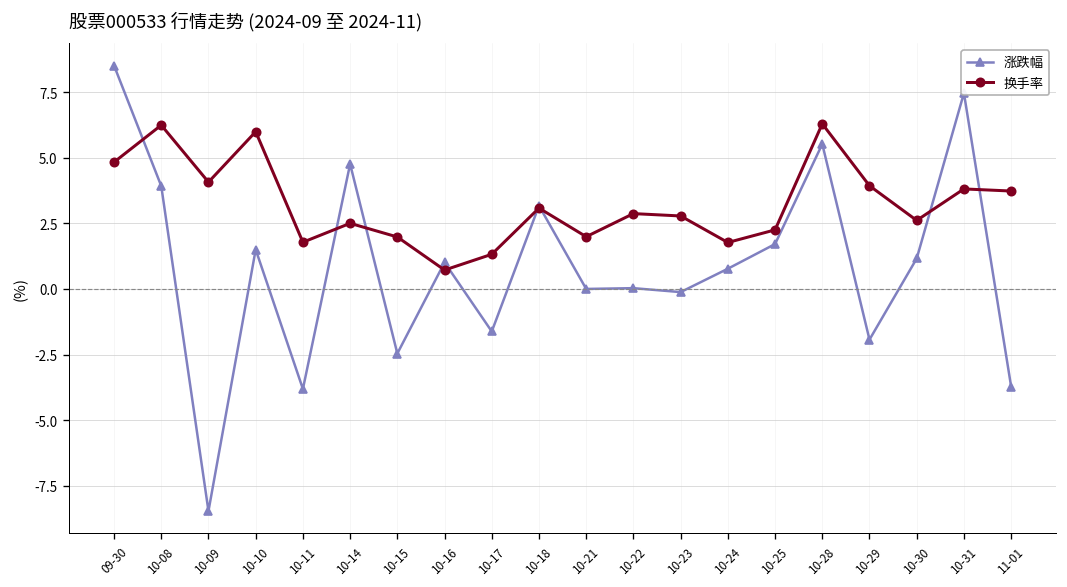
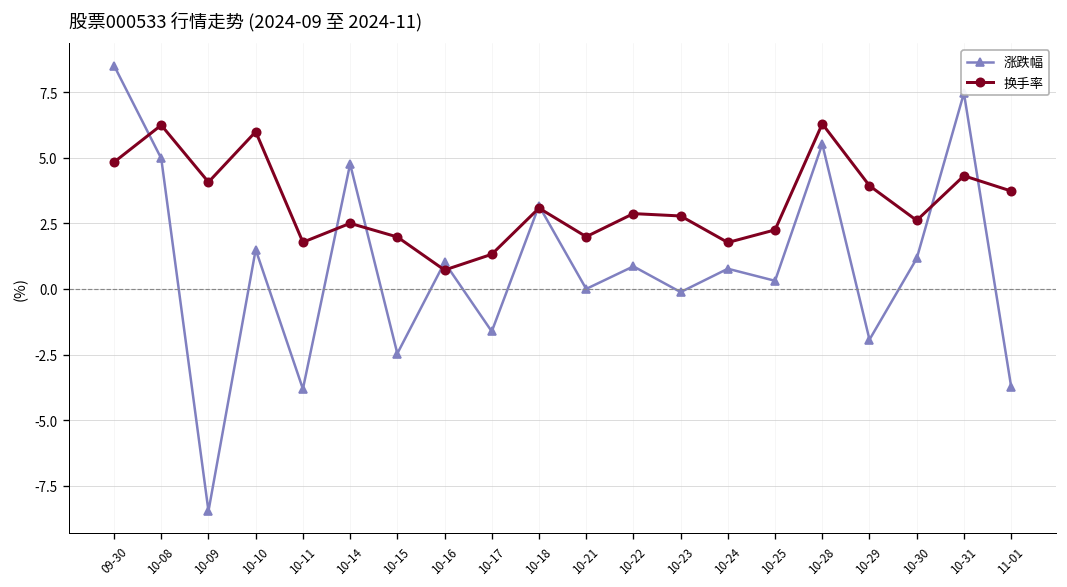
涨跌幅, 10-08: 3.9 -> 5.0
涨跌幅, 10-22: 0.0 -> 0.9
涨跌幅, 10-25: 1.7 -> 0.3
换手率, 10-31: 3.8 -> 4.3
